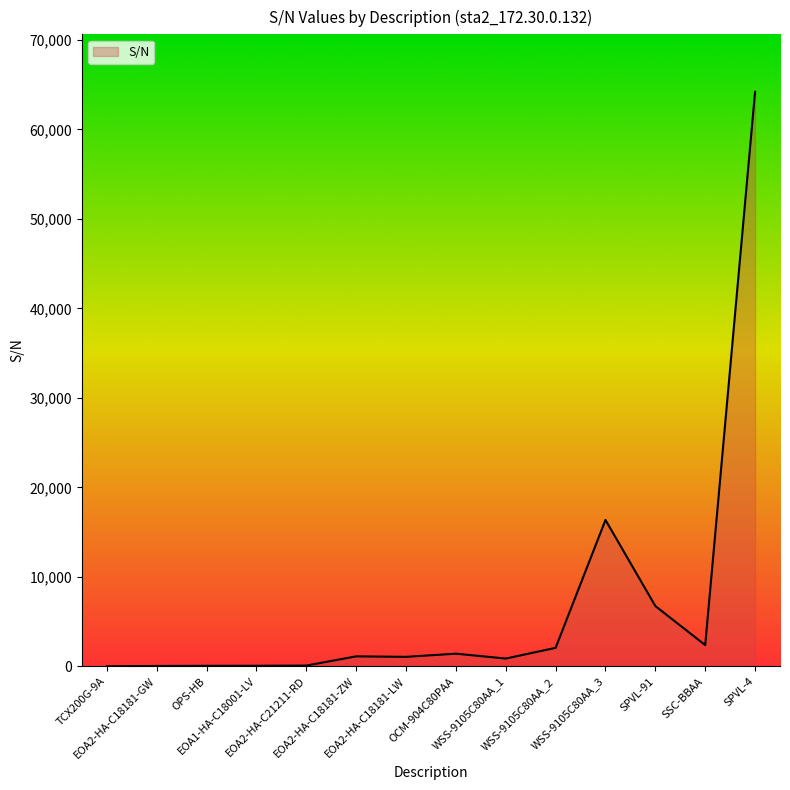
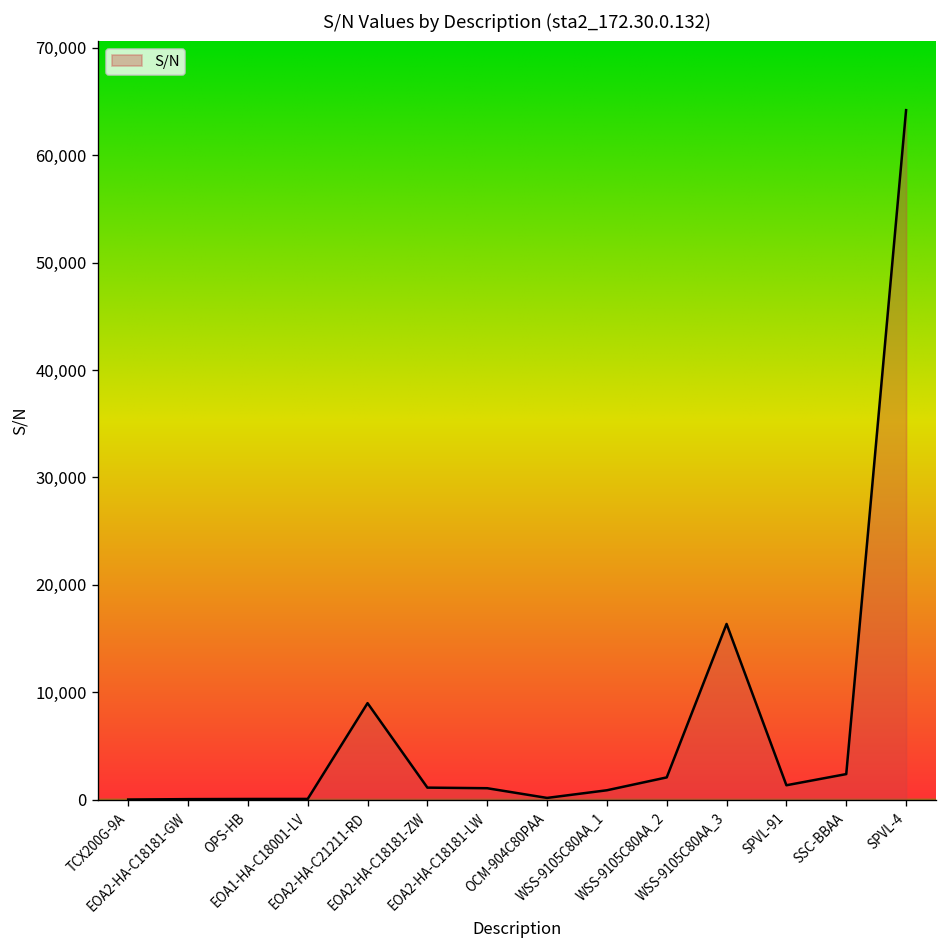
EOA2-HA-C21211-RD: 0 -> 9,000
OCM-904C80PAA: 1,000 -> 0
SPVL-91: 7,000 -> 1,000
